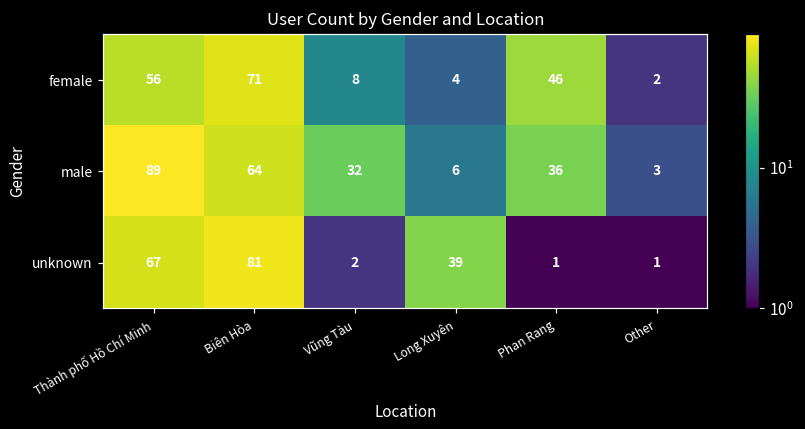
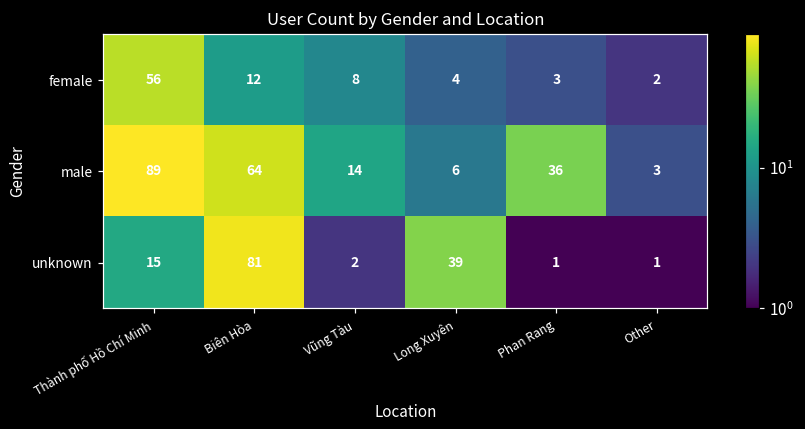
female, Biên Hòa: 71 -> 12
female, Phan Rang: 46 -> 3
male, Vũng Tàu: 32 -> 14
unknown, Thành phố Hồ Chí Minh: 67 -> 15
